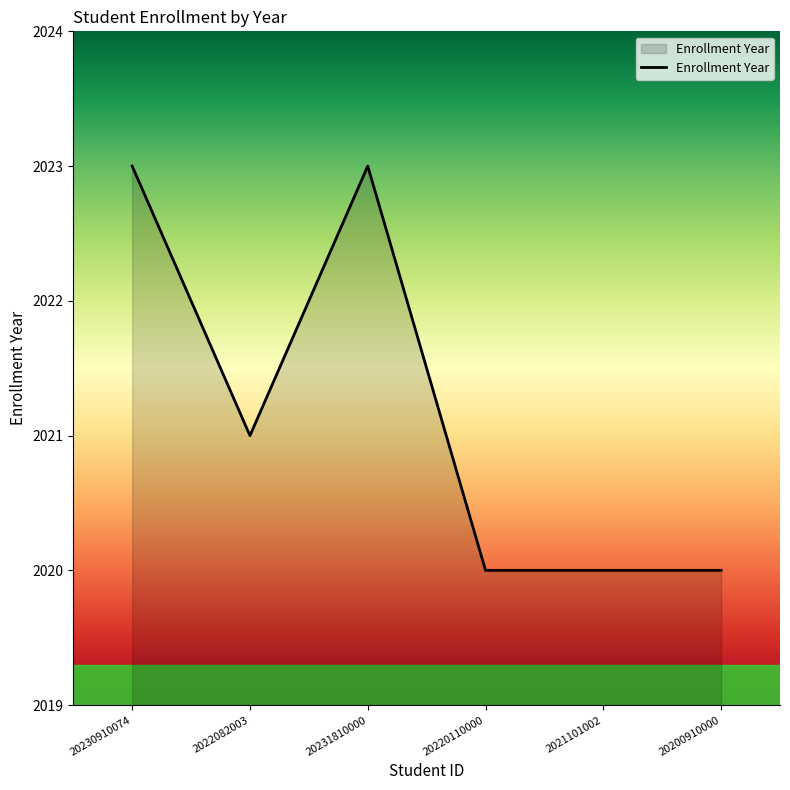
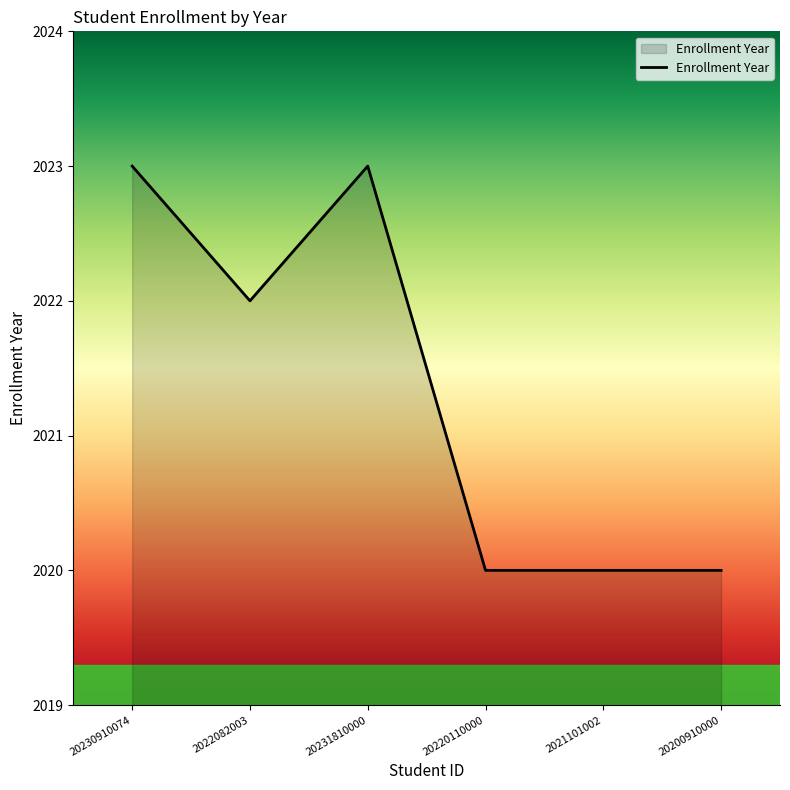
2022082003: 2021 -> 2022
